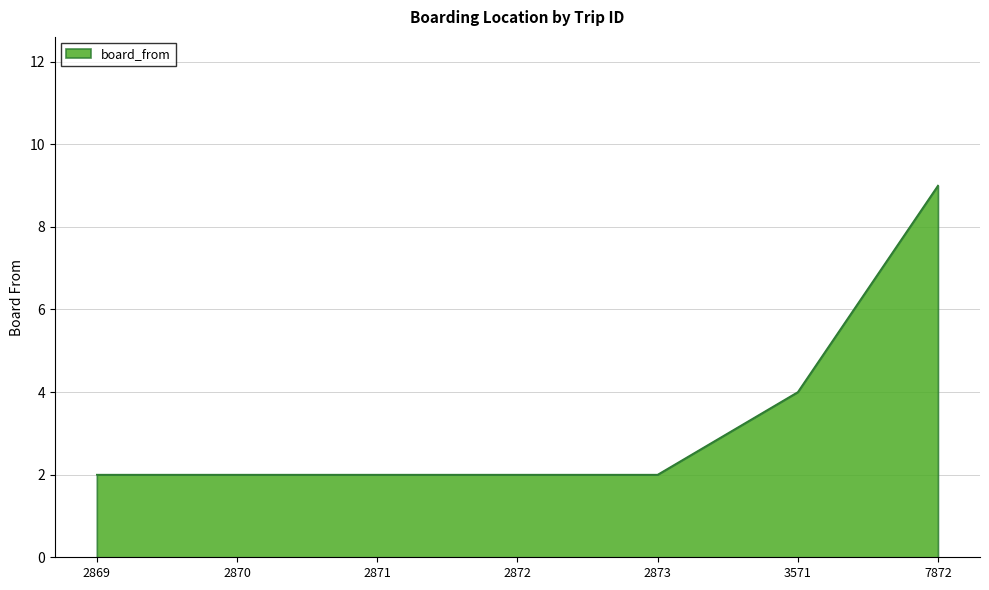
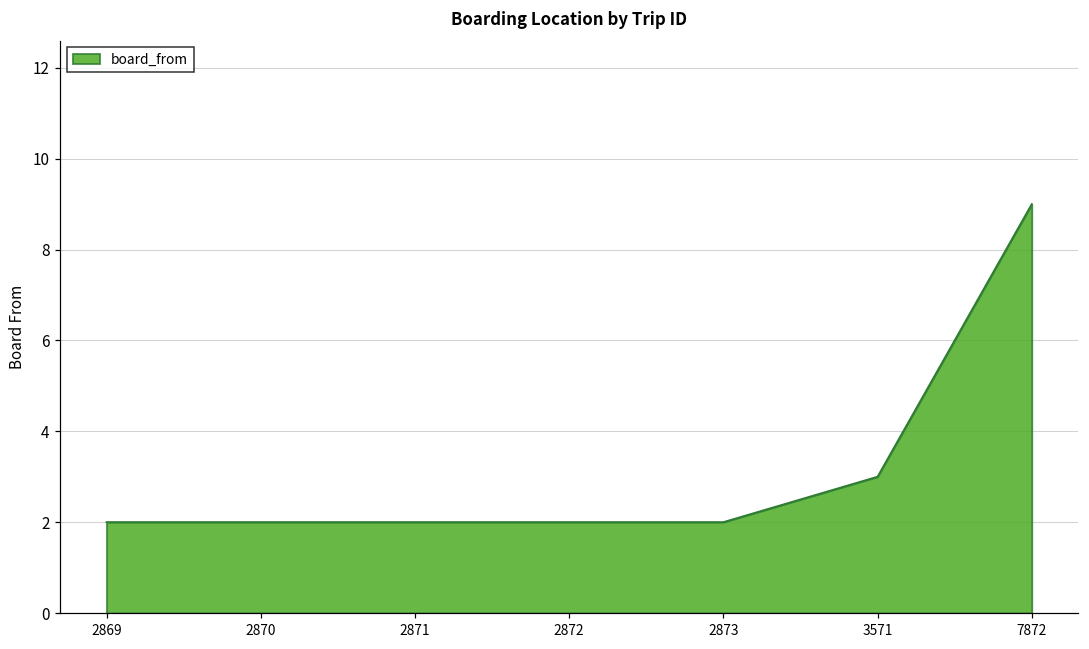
3571: 4 -> 3
